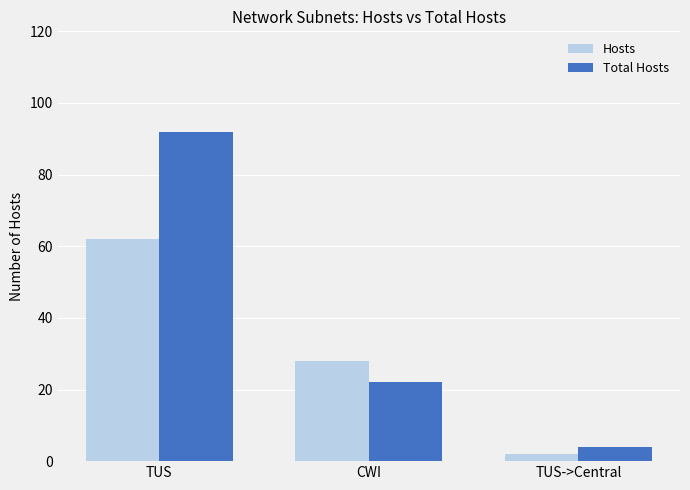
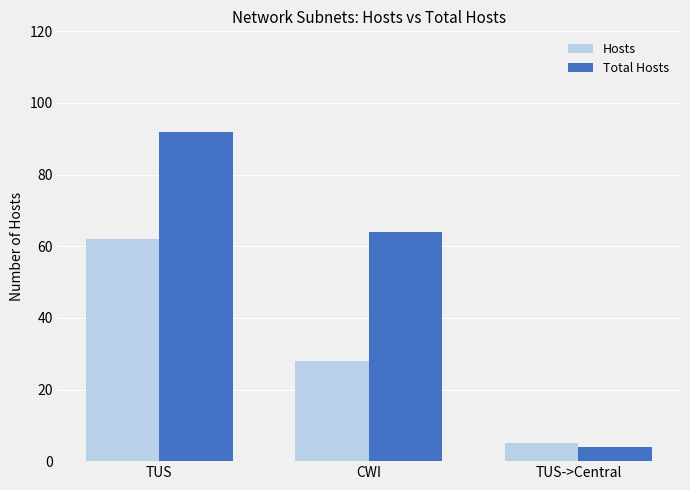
Total Hosts, CWI: 22 -> 64
Hosts, TUS->Central: 2 -> 5
